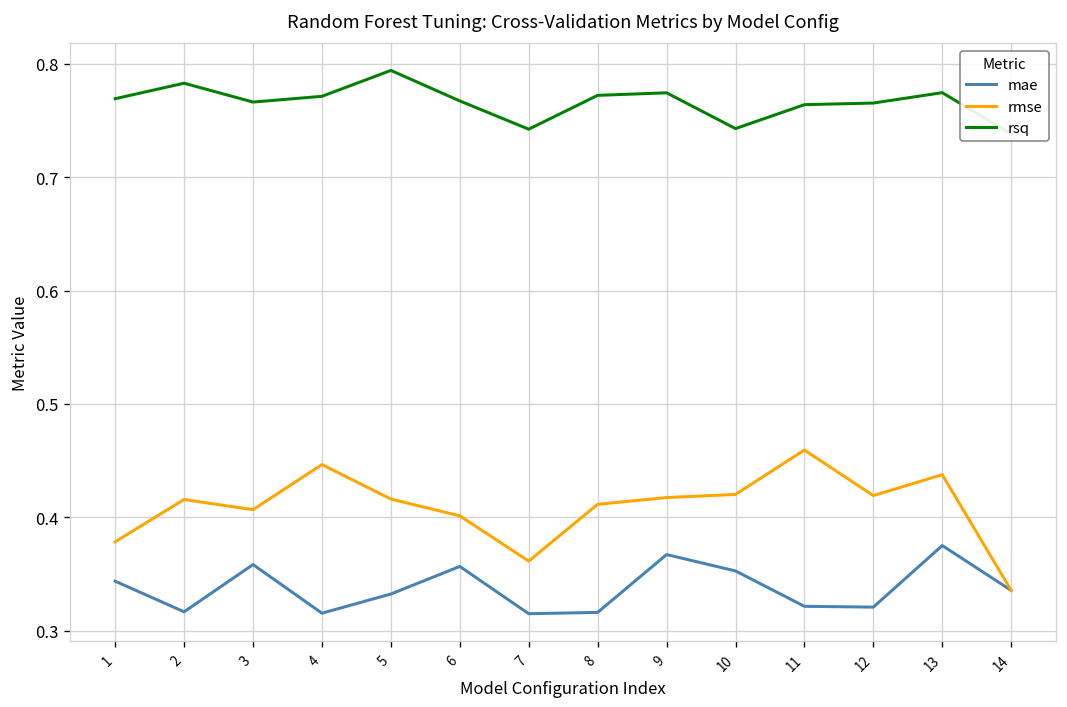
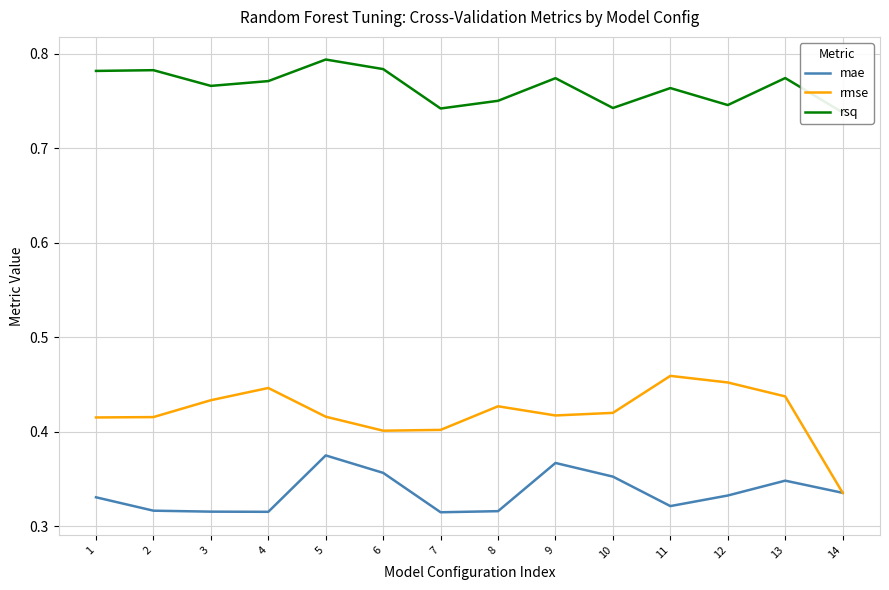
mae, 1: 0.34 -> 0.33
rmse, 1: 0.38 -> 0.42
rsq, 1: 0.77 -> 0.78
mae, 3: 0.36 -> 0.32
rmse, 3: 0.41 -> 0.43
mae, 5: 0.33 -> 0.38
rsq, 6: 0.77 -> 0.78
rmse, 7: 0.36 -> 0.40
rmse, 8: 0.41 -> 0.43
rsq, 8: 0.77 -> 0.75
mae, 12: 0.32 -> 0.33
rmse, 12: 0.42 -> 0.45
rsq, 12: 0.77 -> 0.75
mae, 13: 0.38 -> 0.35
